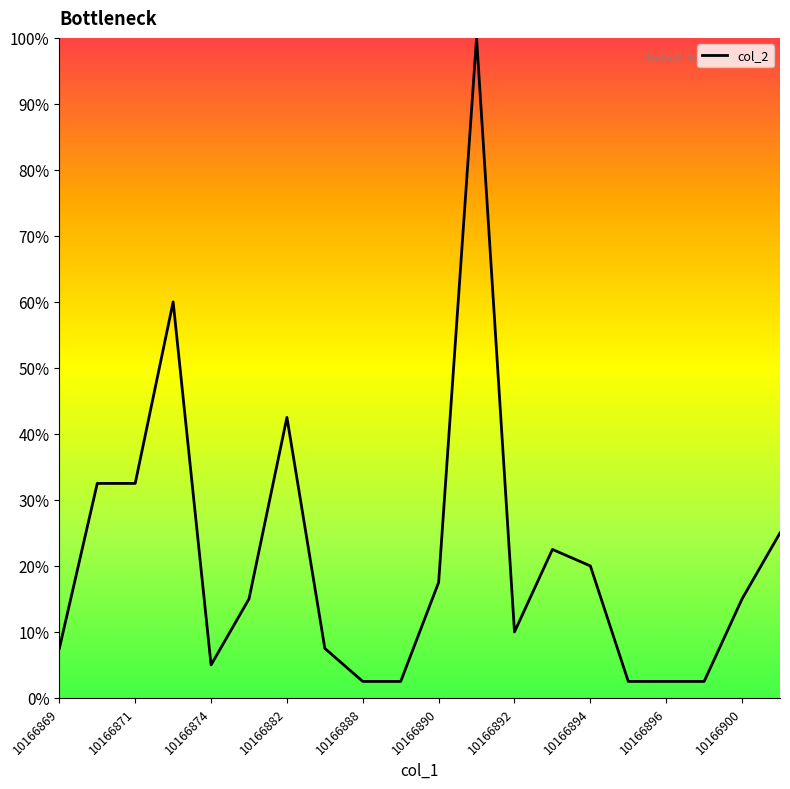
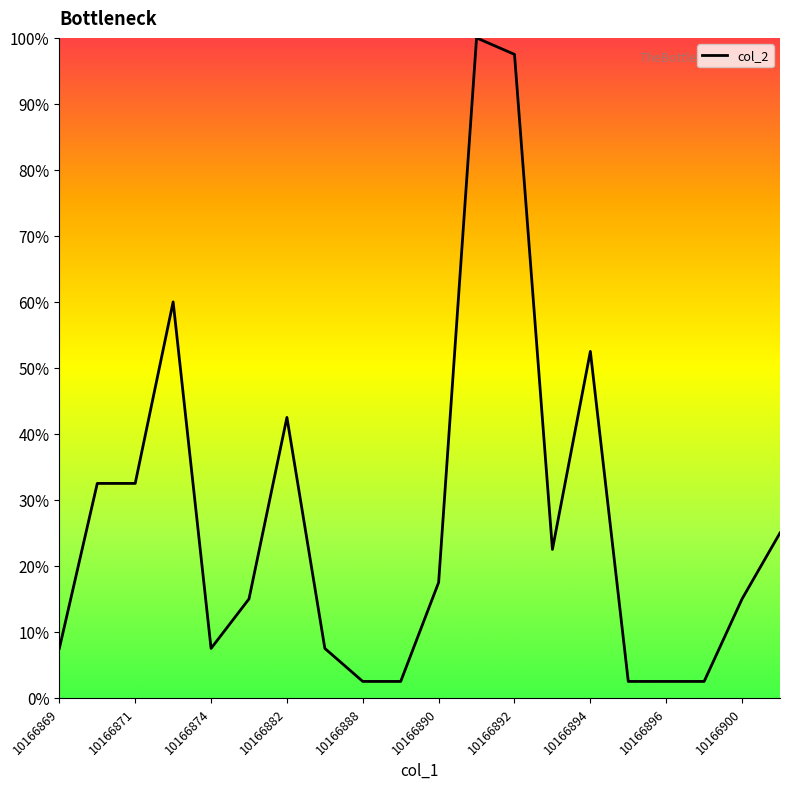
10166874: 5% -> 8%
10166892: 10% -> 98%
10166894: 20% -> 53%
